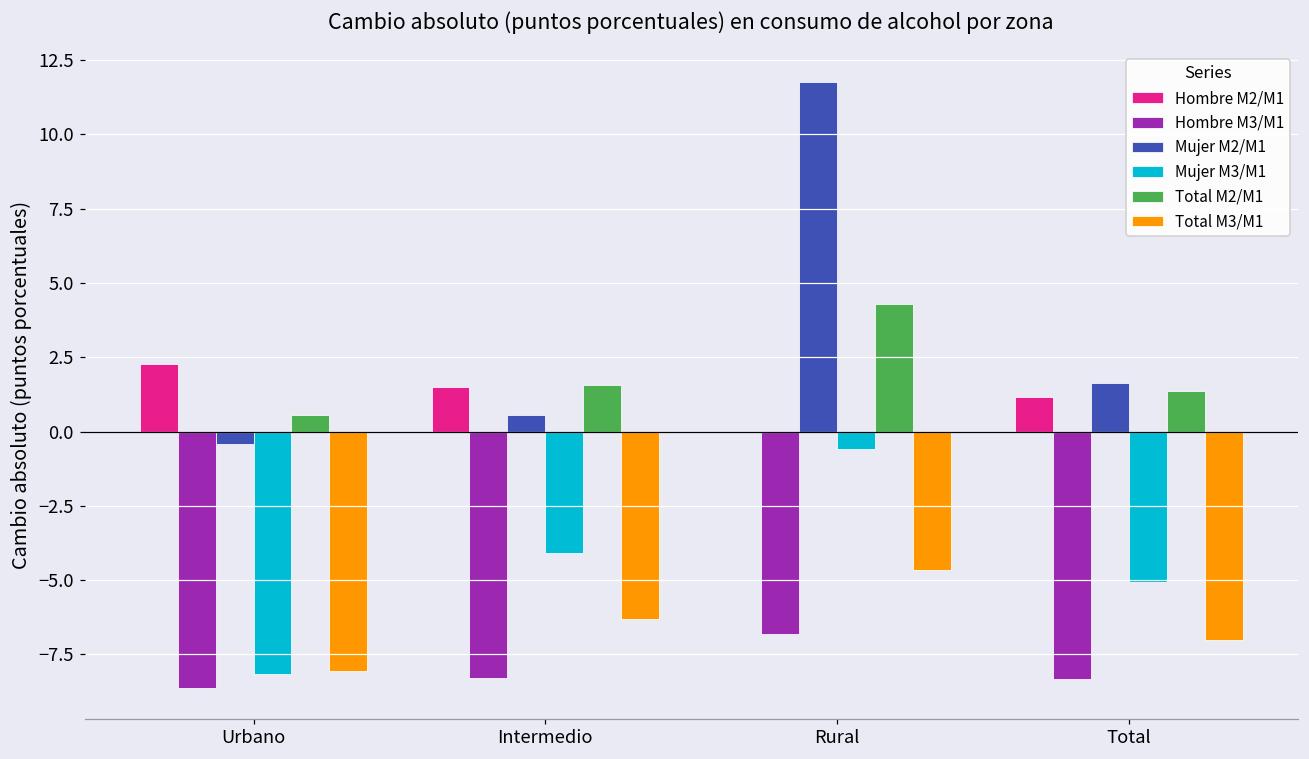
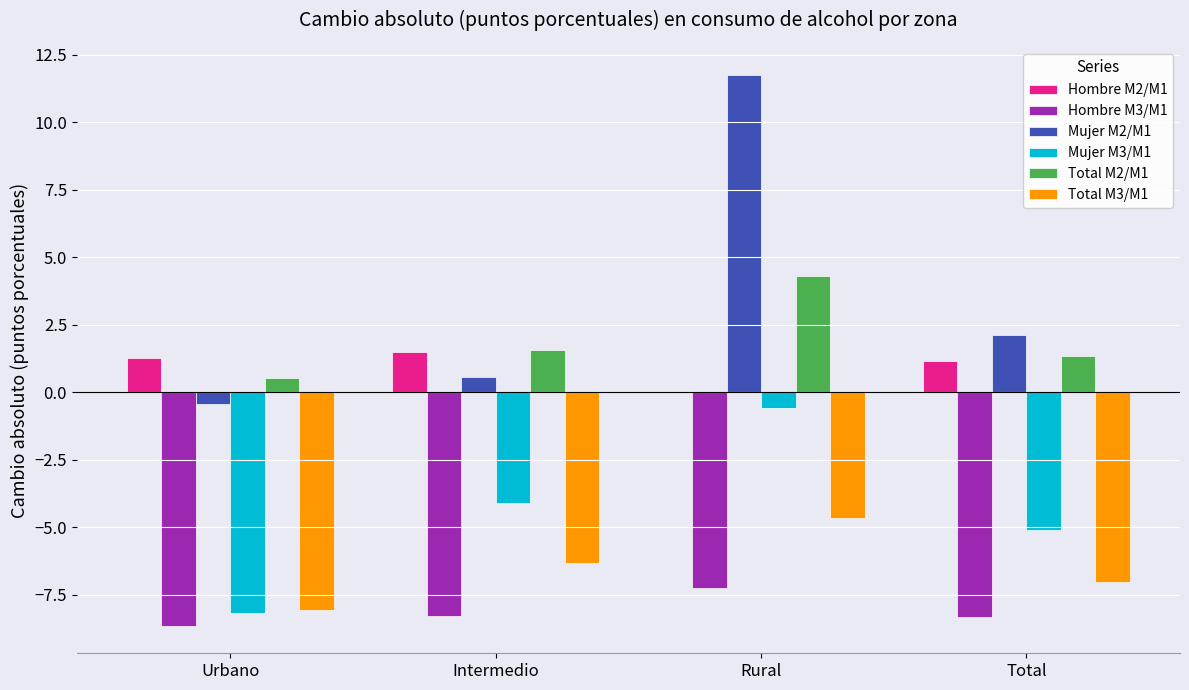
Hombre M2/M1, Urbano: 2.3 -> 1.3
Hombre M3/M1, Rural: -6.8 -> -7.2
Mujer M2/M1, Total: 1.6 -> 2.1
